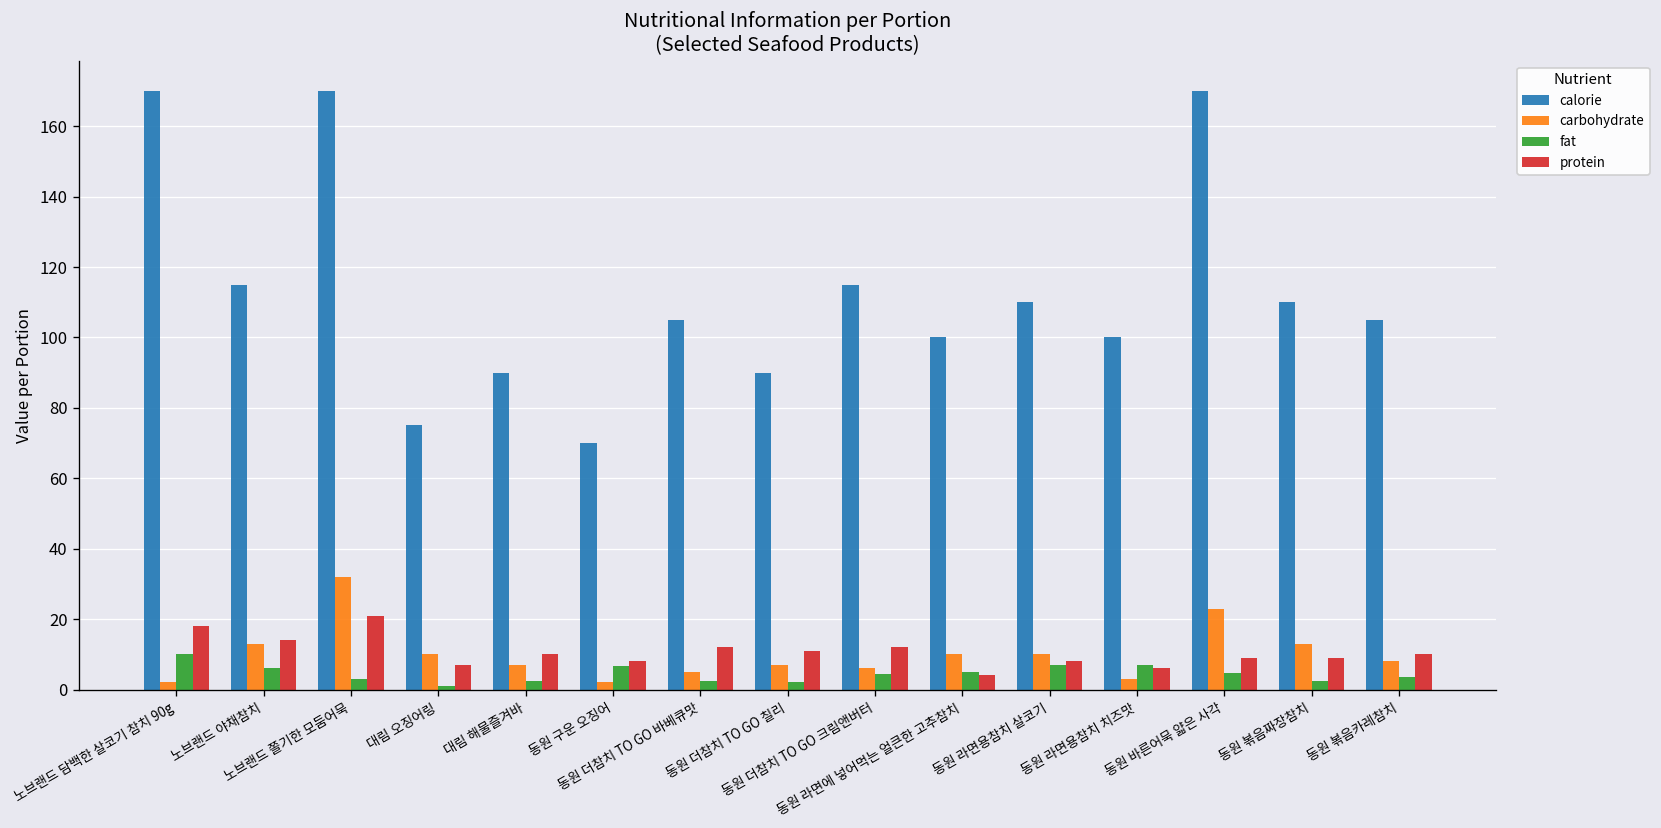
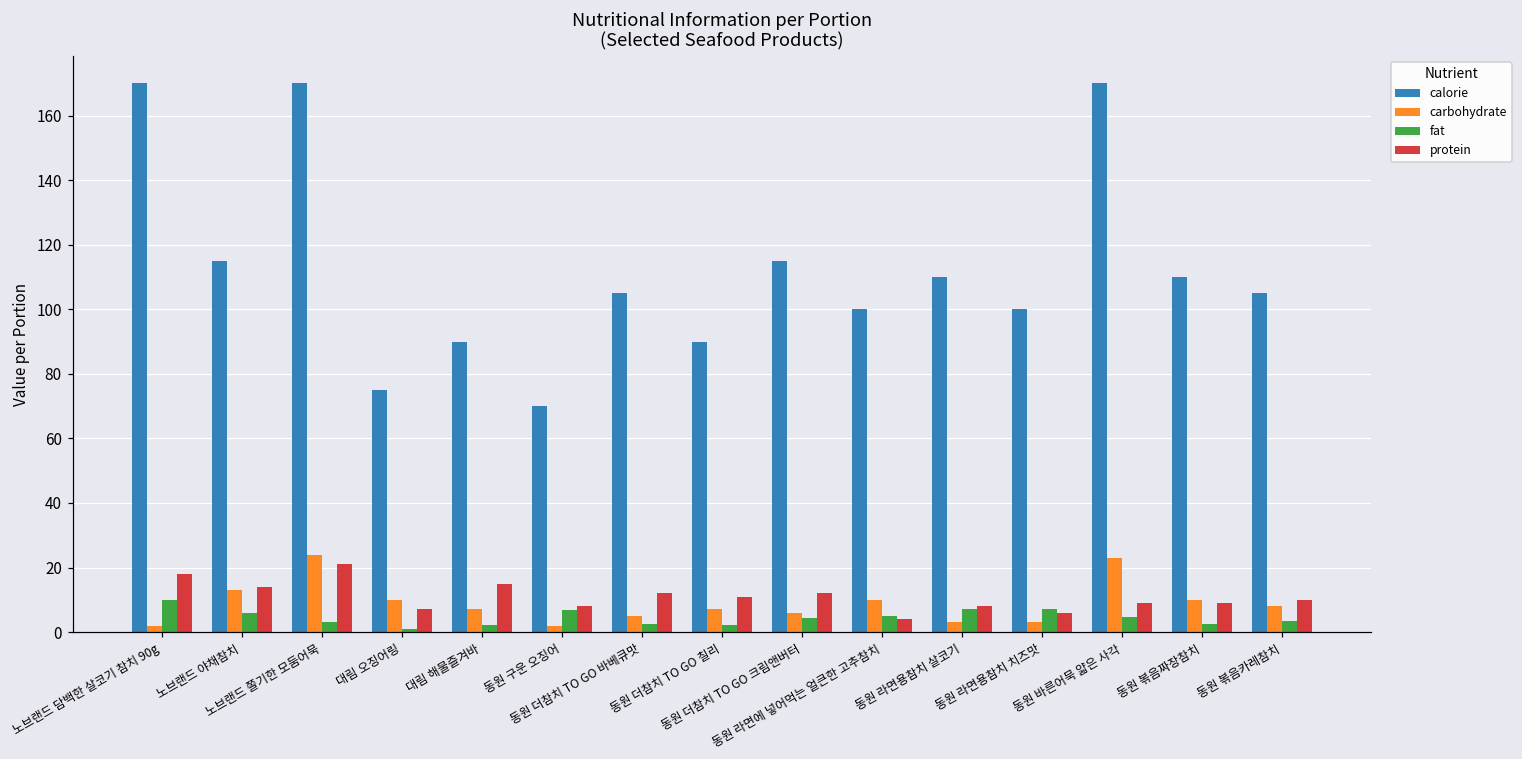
carbohydrate, 노브랜드 쫄기한 모둠어묵: 32 -> 24
protein, 대림 해물즐겨바: 10 -> 15
carbohydrate, 동원 라면용참치 살코기: 10 -> 3
carbohydrate, 동원 볶음짜장참치: 13 -> 10
